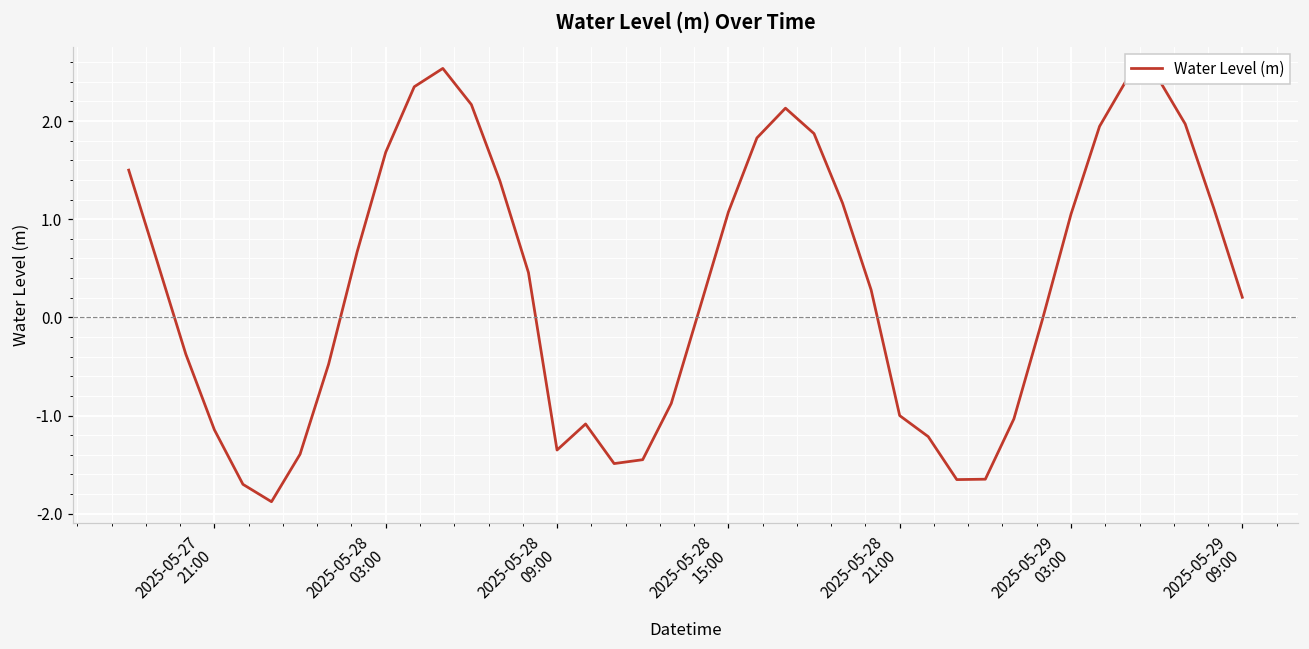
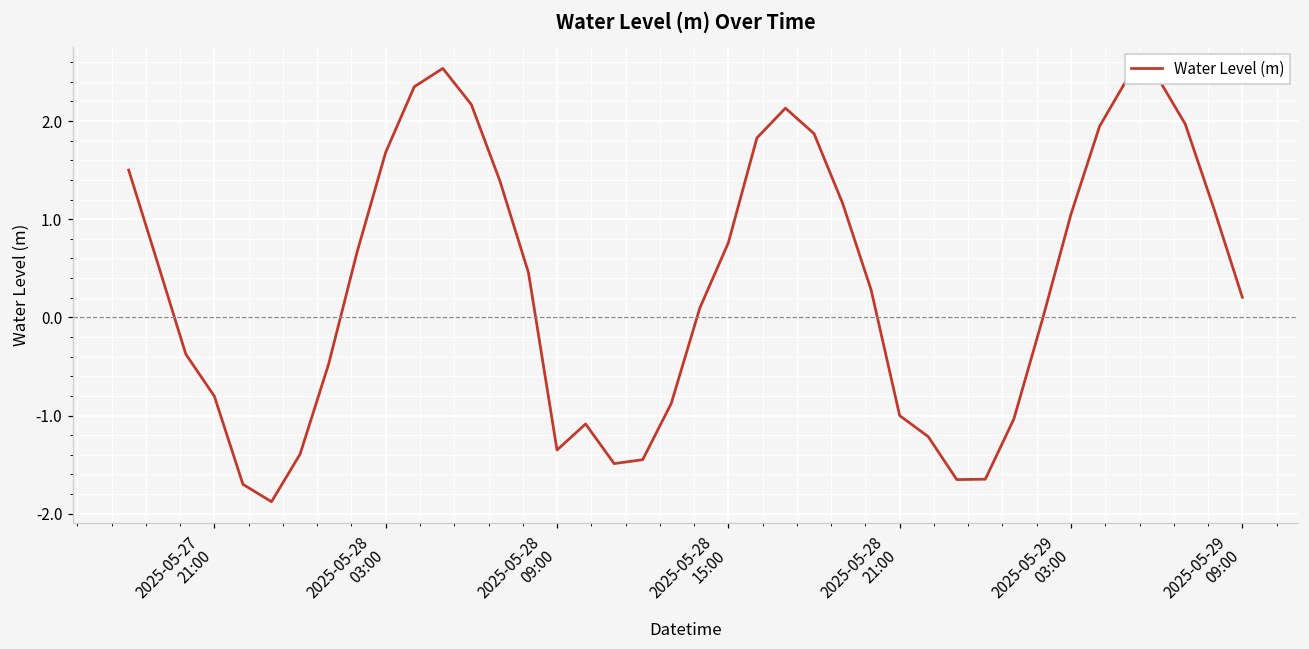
2025-05-27 21:00: -1.1 -> -0.8
2025-05-28 15:00: 1.1 -> 0.8
